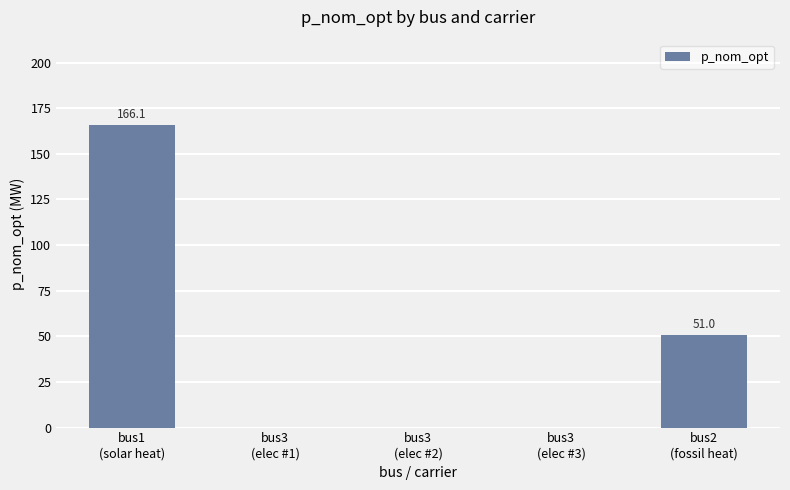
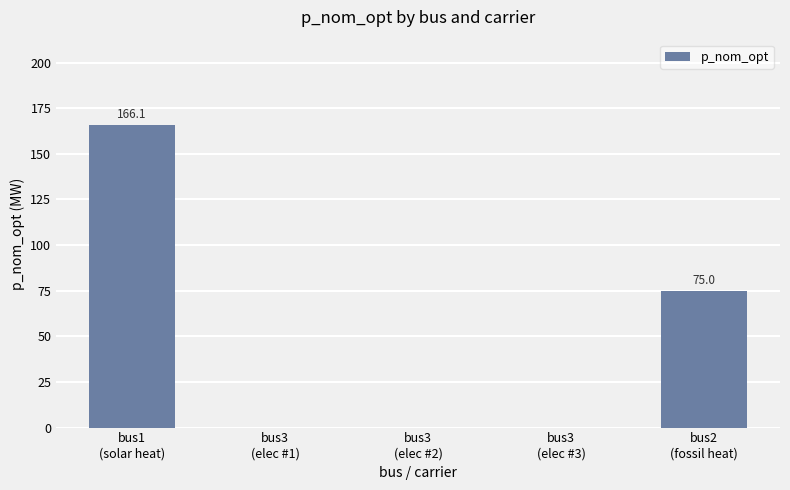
bus2 (fossil heat): 51.0 -> 75.0
